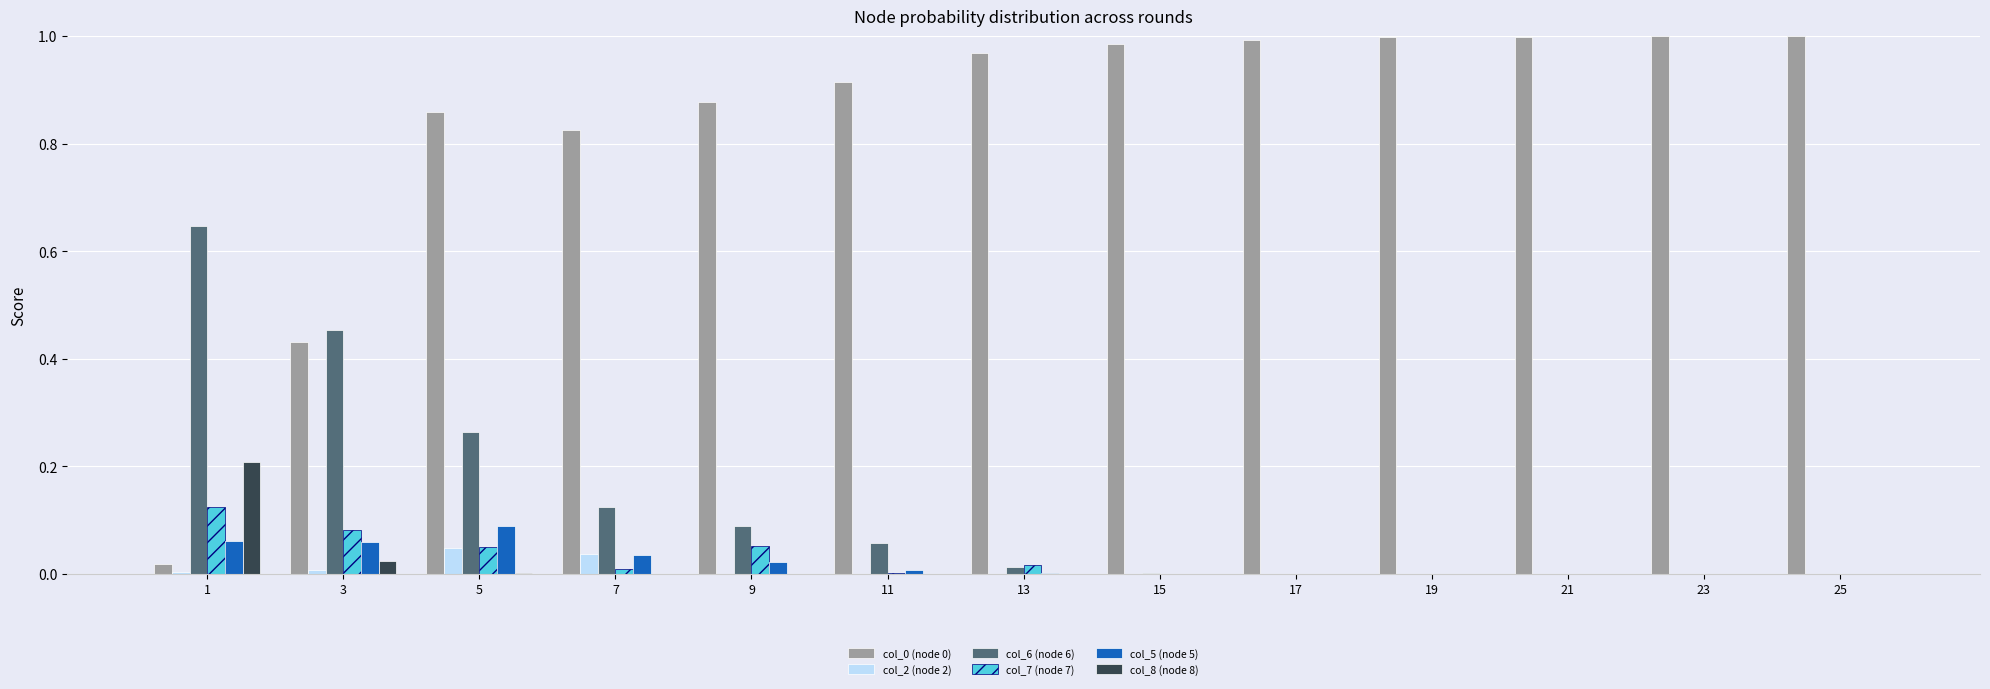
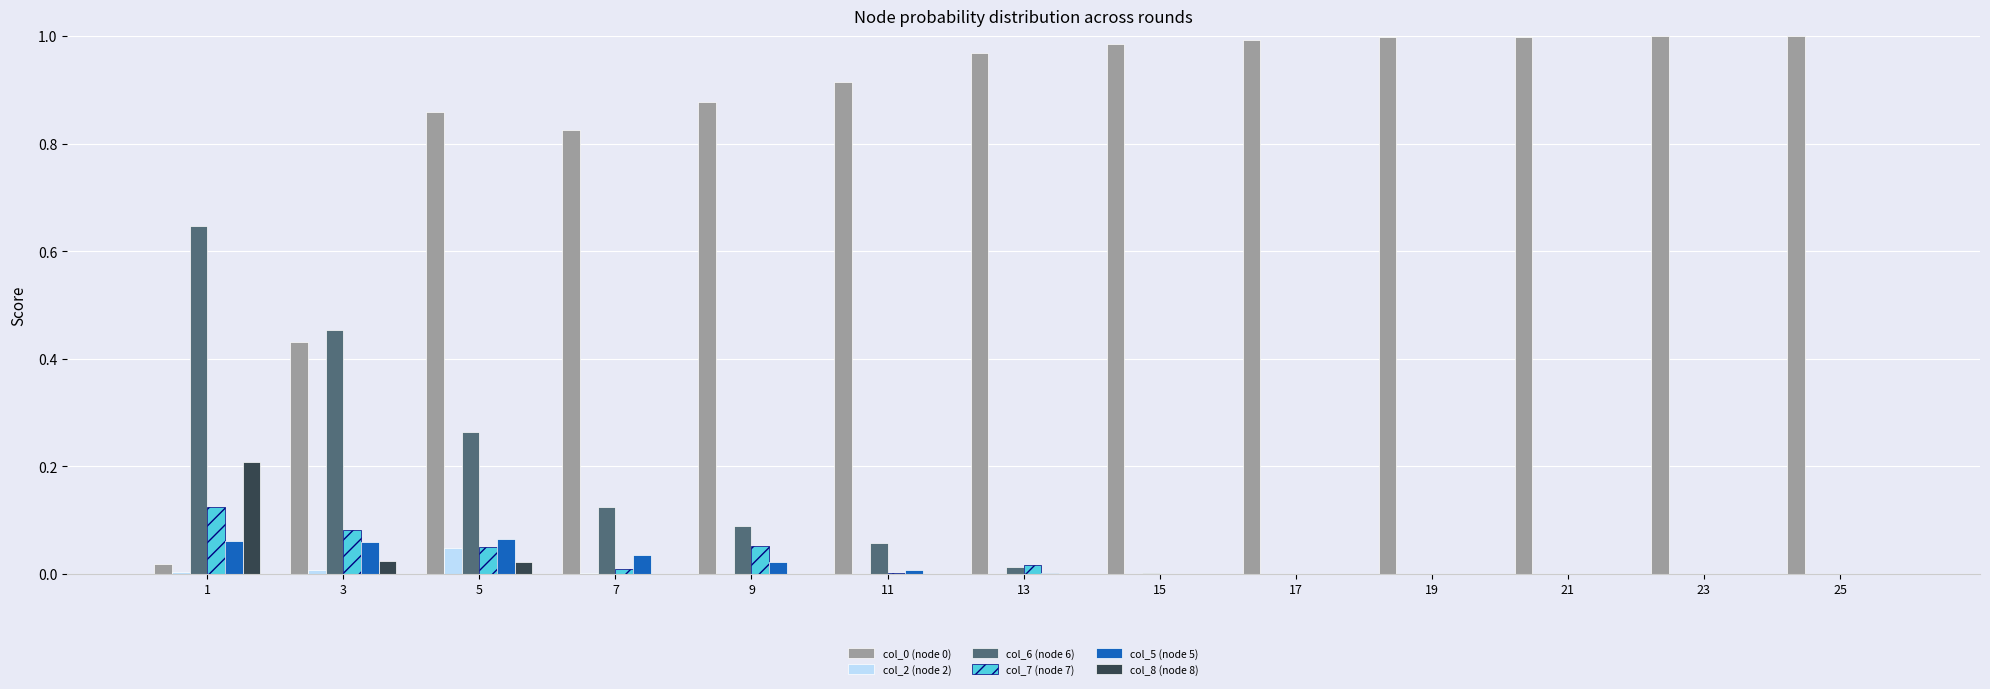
col_5 (node 5), 5: 0.09 -> 0.07
col_8 (node 8), 5: 0.00 -> 0.02
col_2 (node 2), 7: 0.04 -> 0.00
